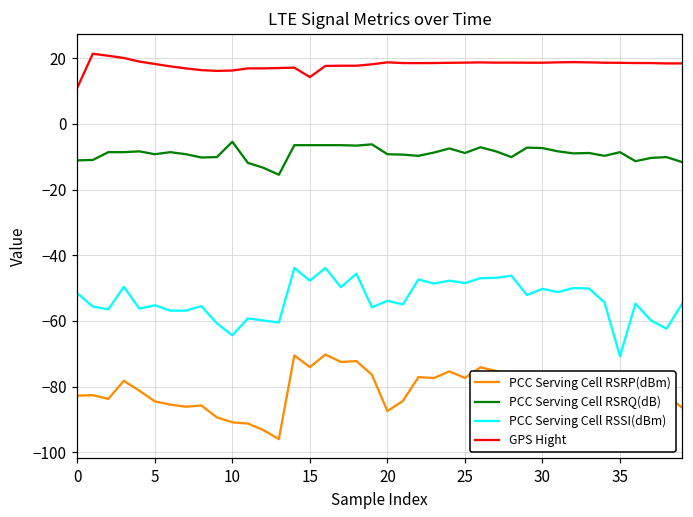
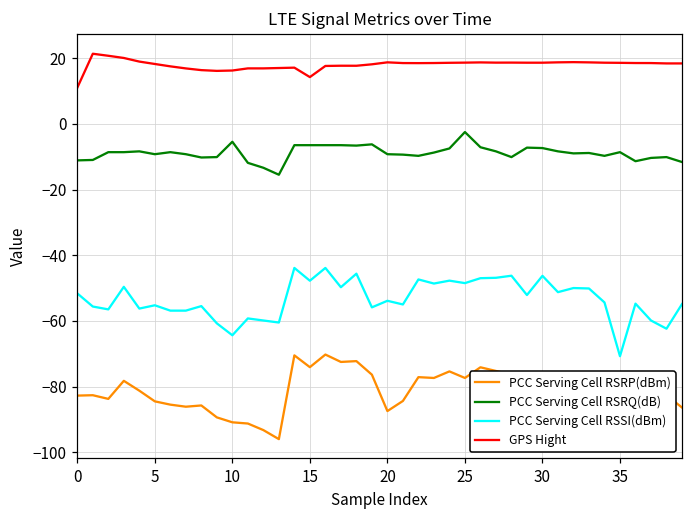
PCC Serving Cell RSRQ(dB), 25: -9 -> -3
PCC Serving Cell RSSI(dBm), 30: -50 -> -46
